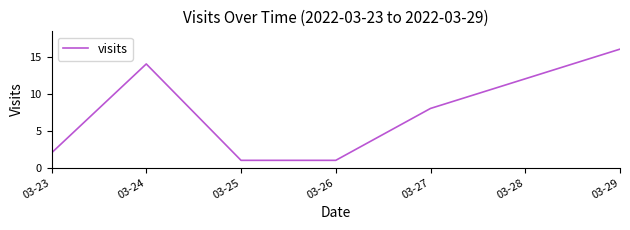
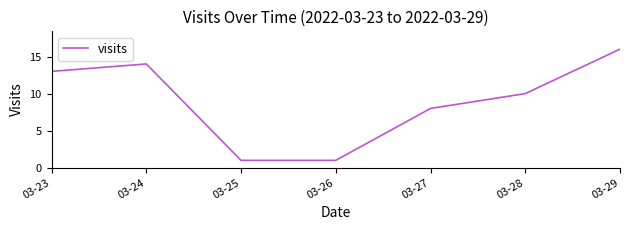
03-23: 2 -> 13
03-28: 12 -> 10
